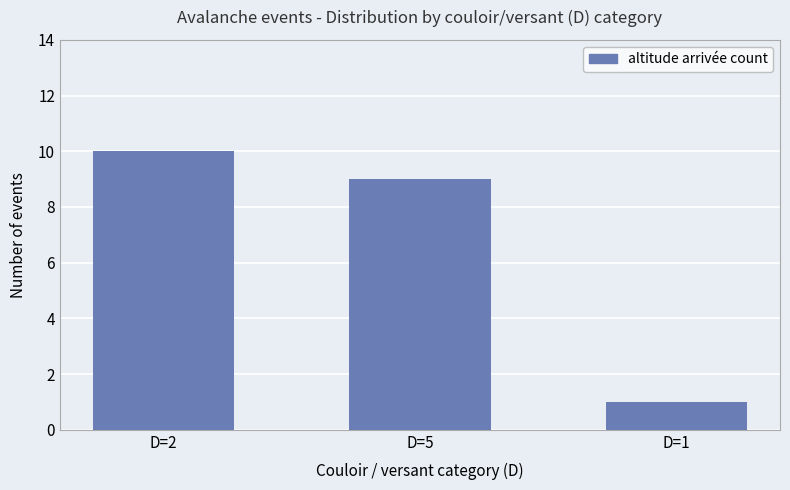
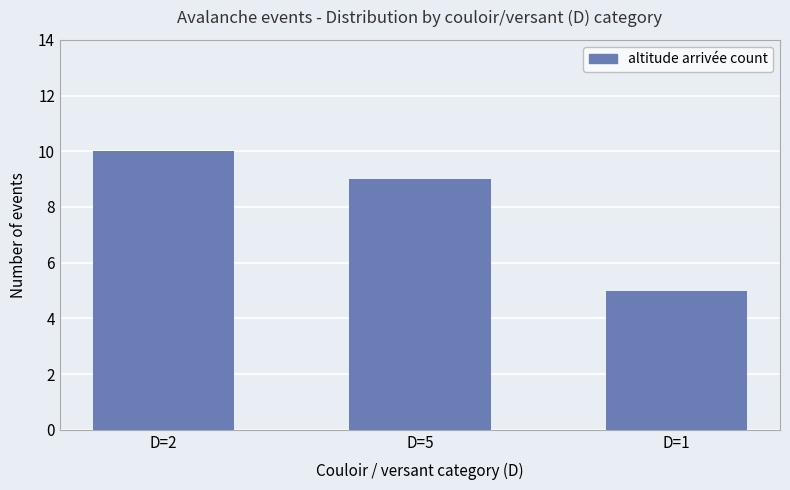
D=1: 1 -> 5
